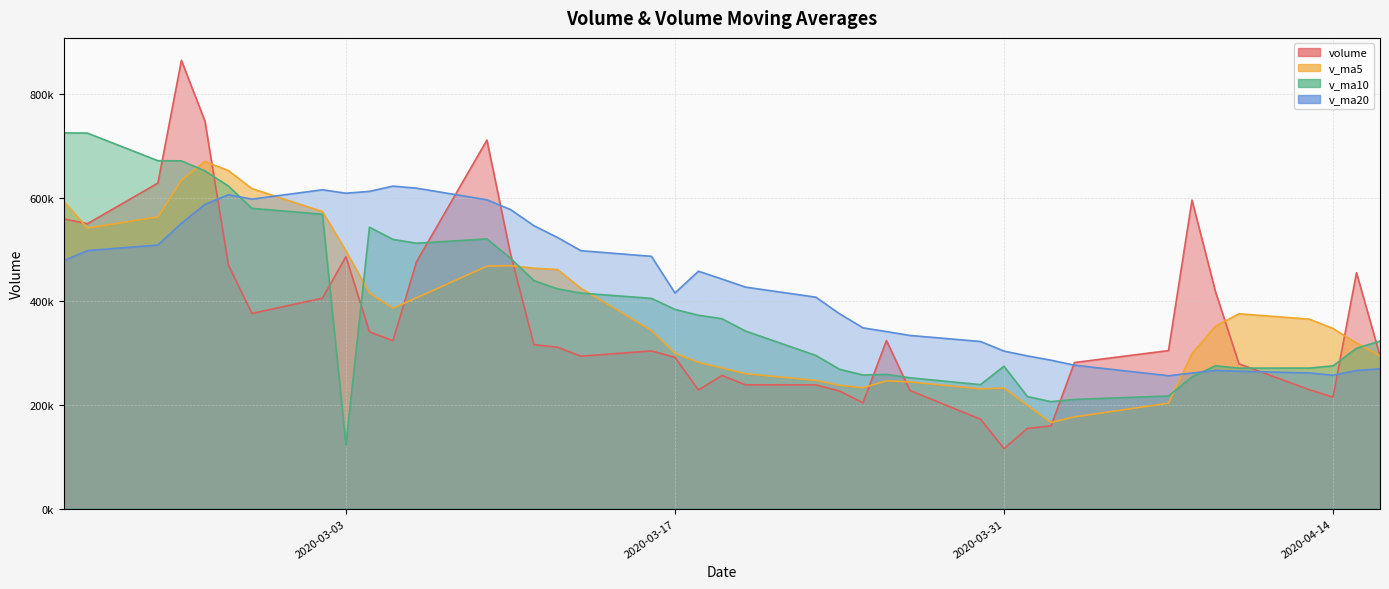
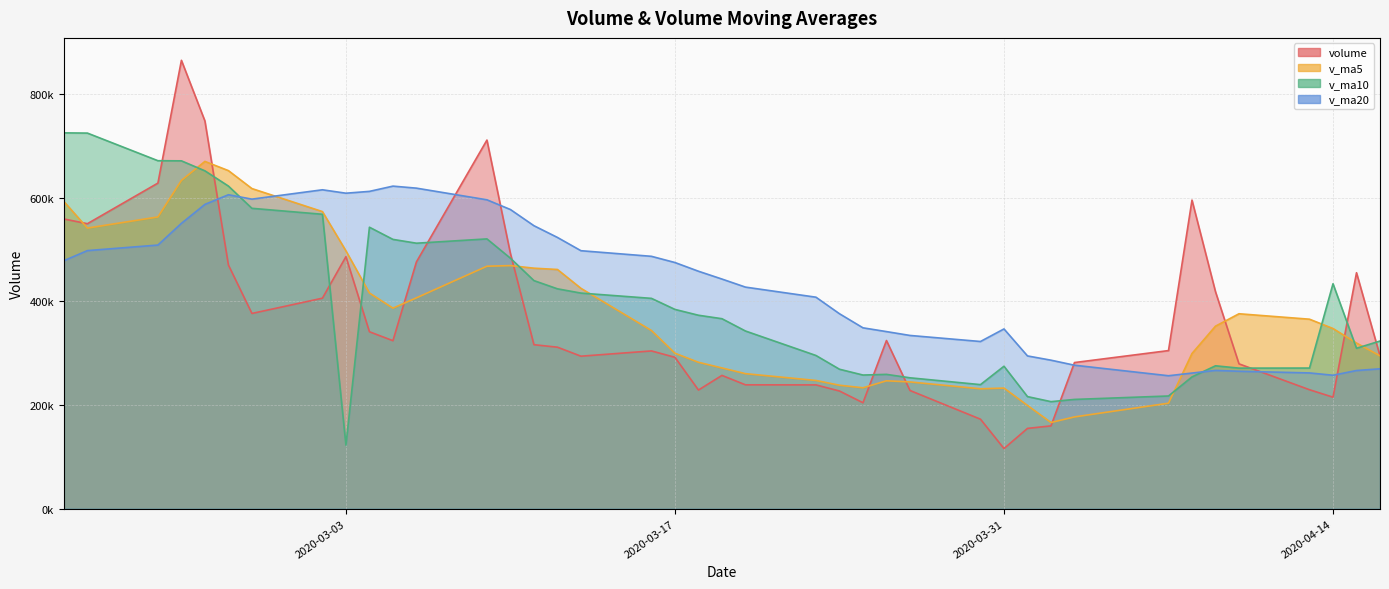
v_ma20, 2020-03-17: 420000 -> 470000
v_ma20, 2020-03-31: 300000 -> 350000
v_ma10, 2020-04-14: 280000 -> 430000
